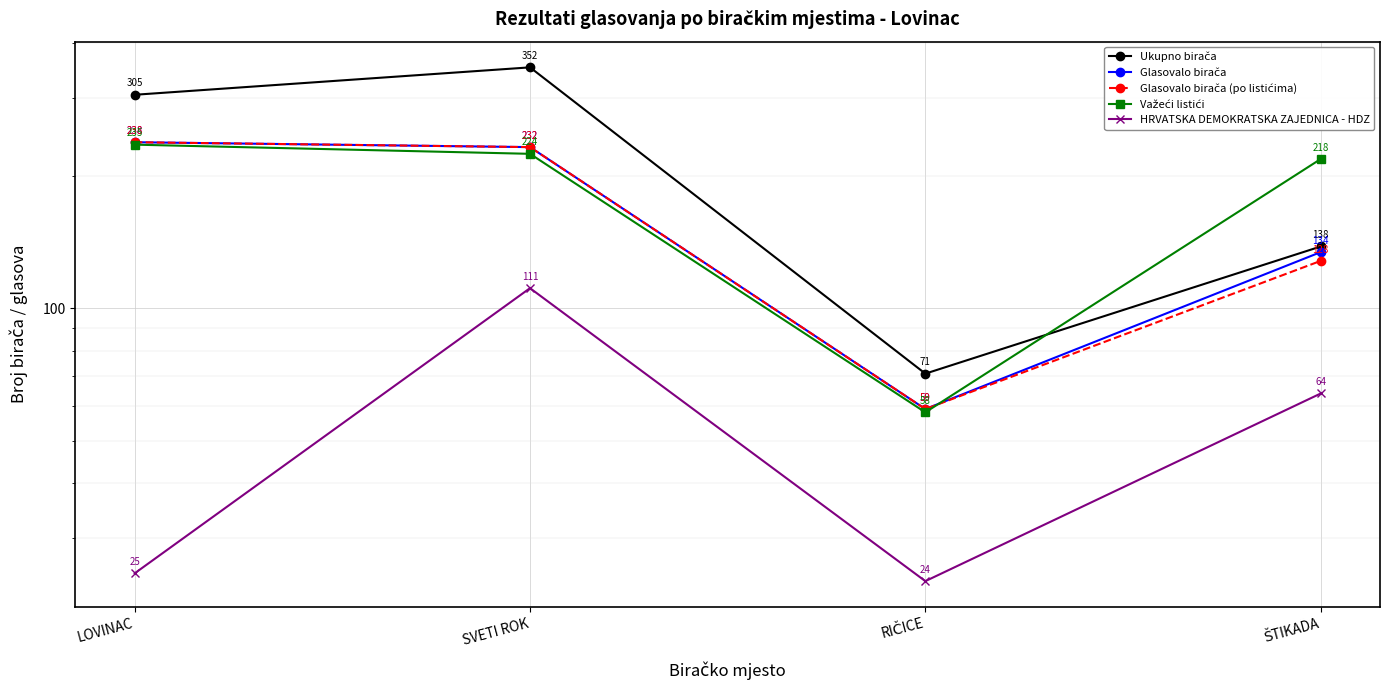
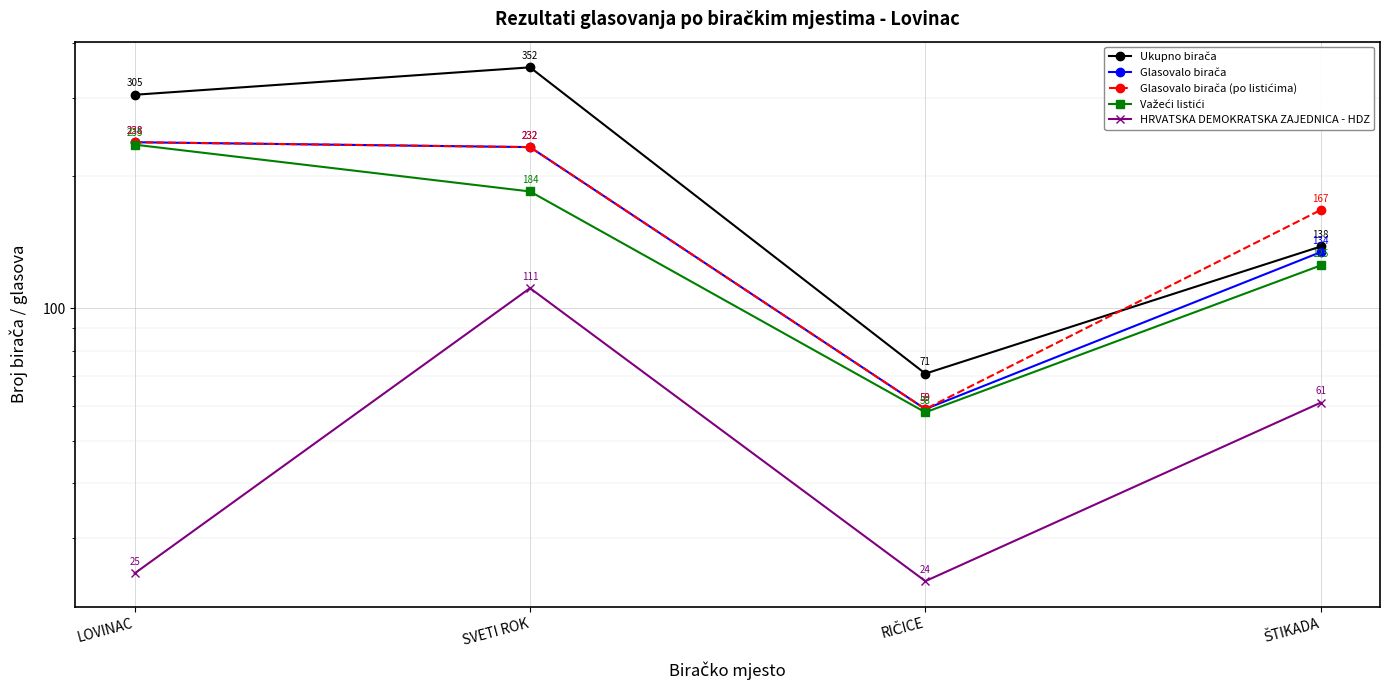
Važeći listići, SVETI ROK: 224 -> 184
Glasovalo birača (po listićima), ŠTIKADA: 128 -> 167
Važeći listići, ŠTIKADA: 218 -> 125
HRVATSKA DEMOKRATSKA ZAJEDNICA - HDZ, ŠTIKADA: 64 -> 61
